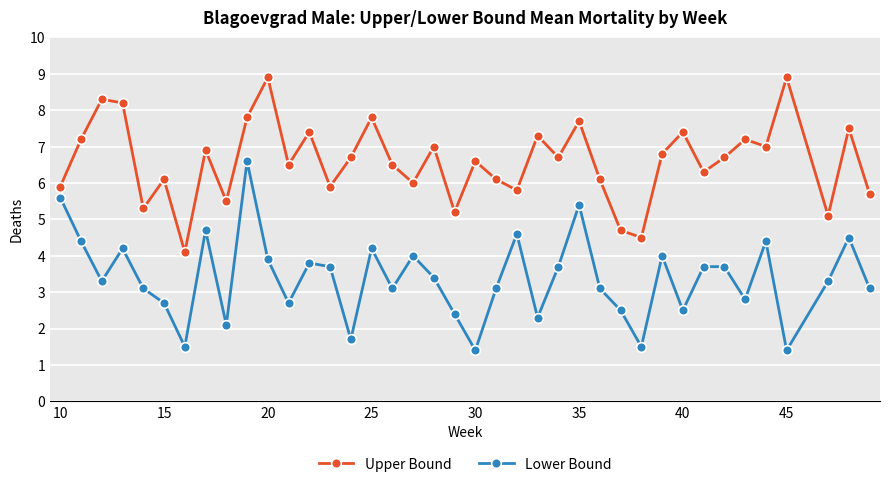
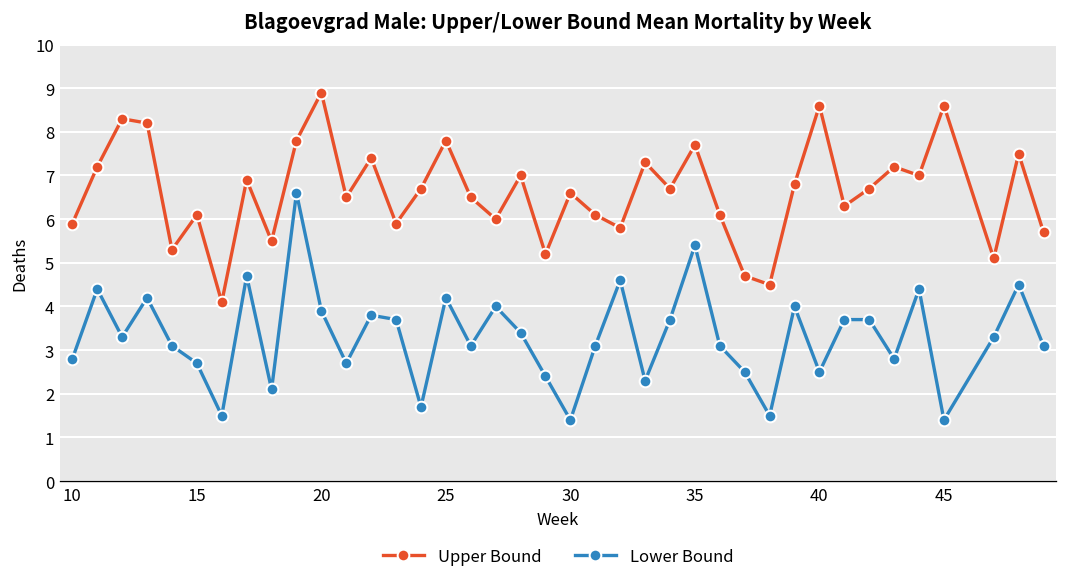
Lower Bound, 10: 5.6 -> 2.8
Upper Bound, 40: 7.4 -> 8.6
Upper Bound, 45: 8.9 -> 8.6
